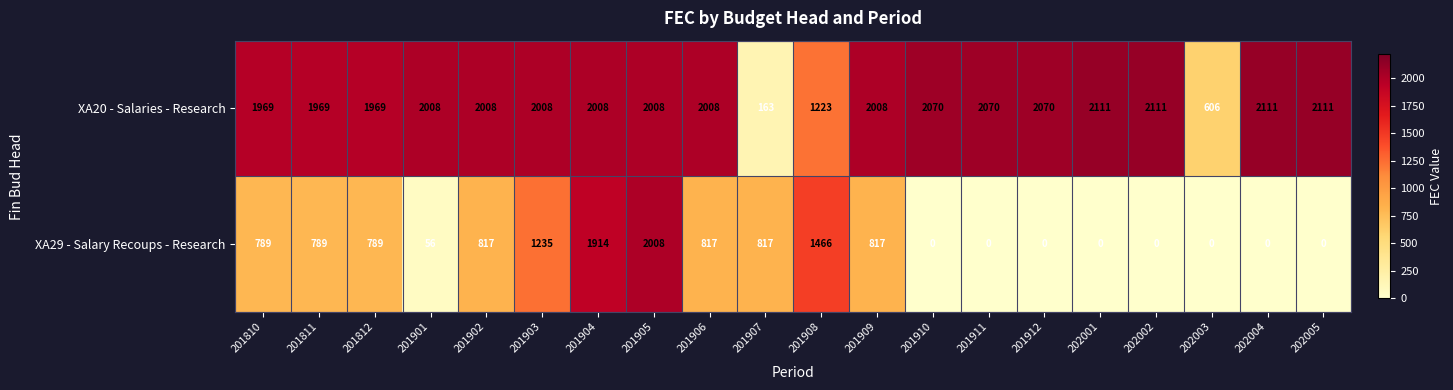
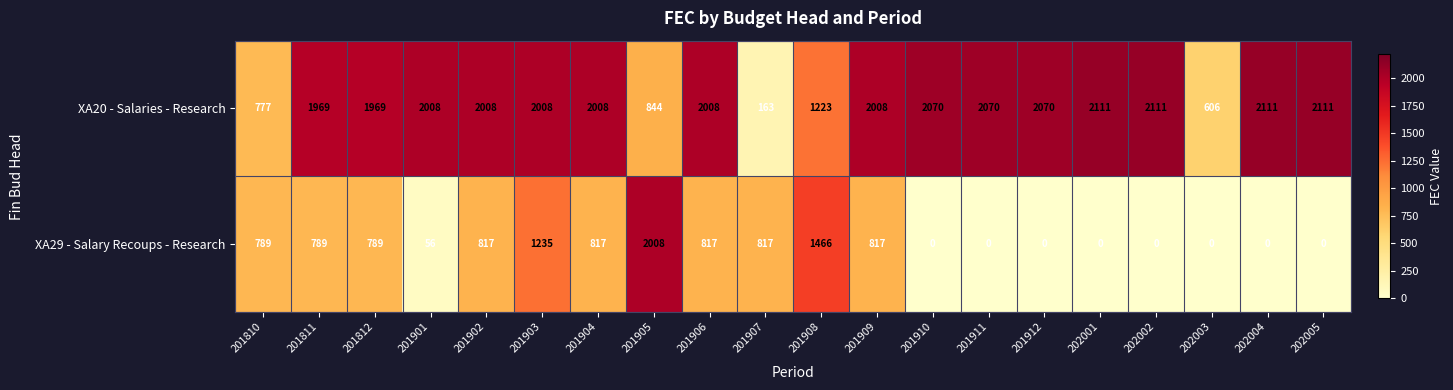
XA20 - Salaries - Research, 201810: 1969 -> 777
XA20 - Salaries - Research, 201905: 2008 -> 844
XA29 - Salary Recoups - Research, 201904: 1914 -> 817
